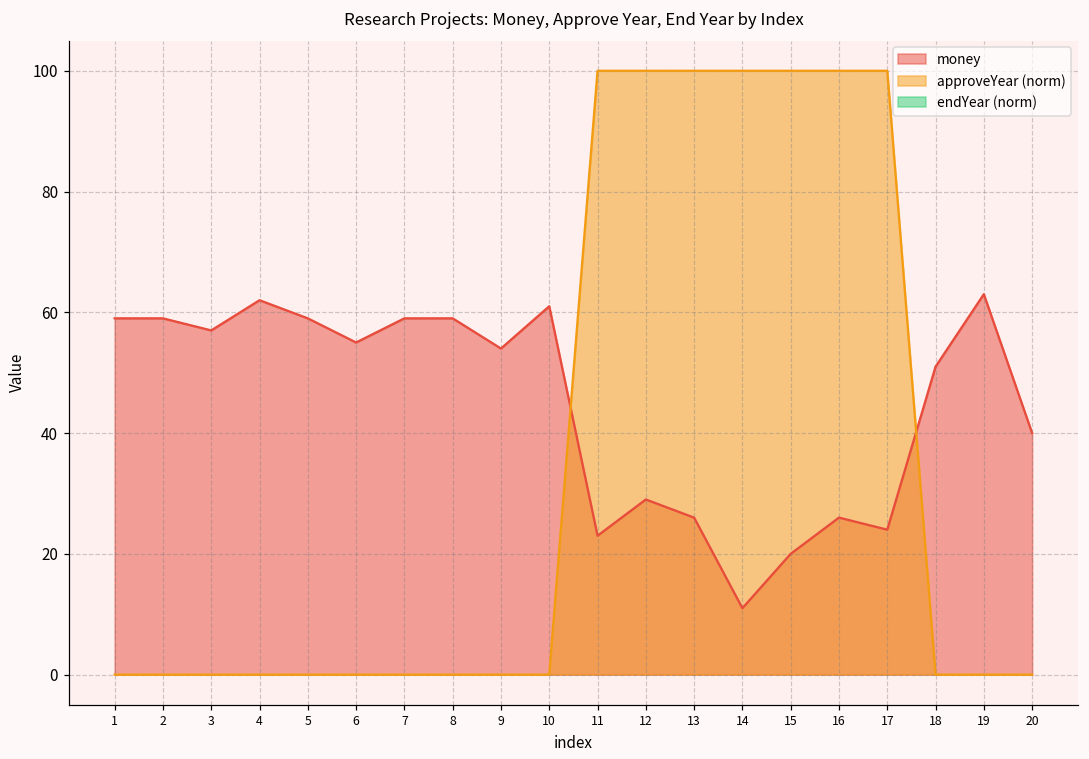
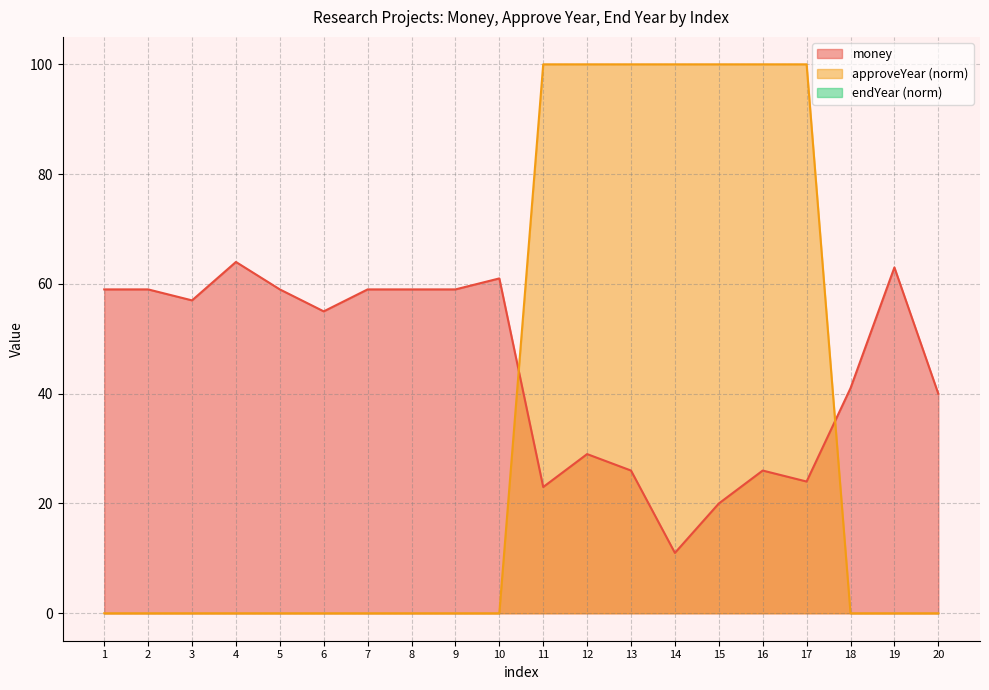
money, 4: 62 -> 64
money, 9: 54 -> 59
money, 18: 51 -> 41
